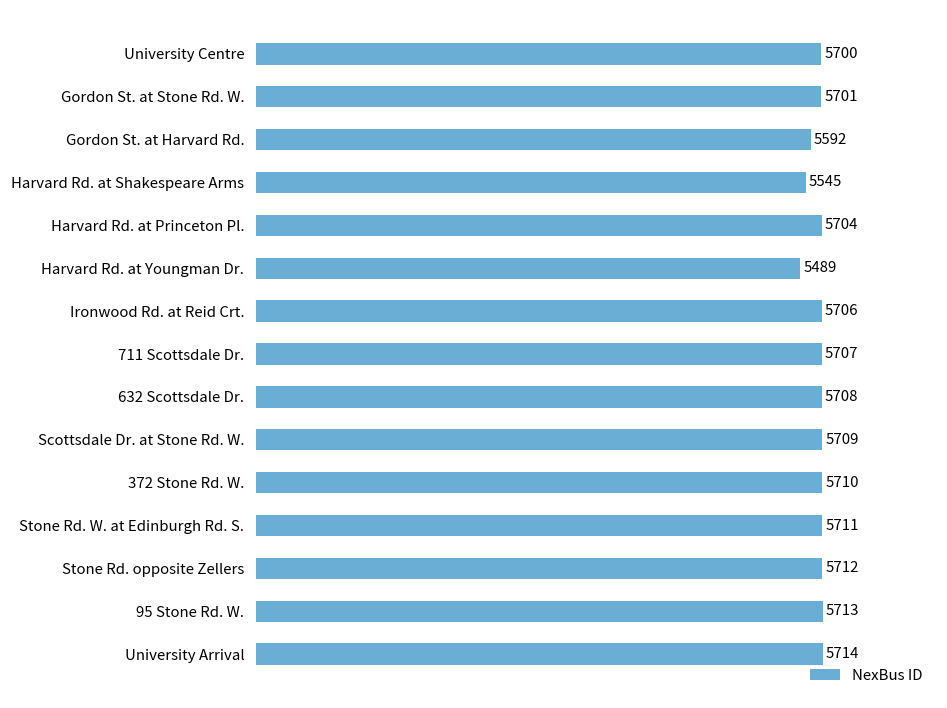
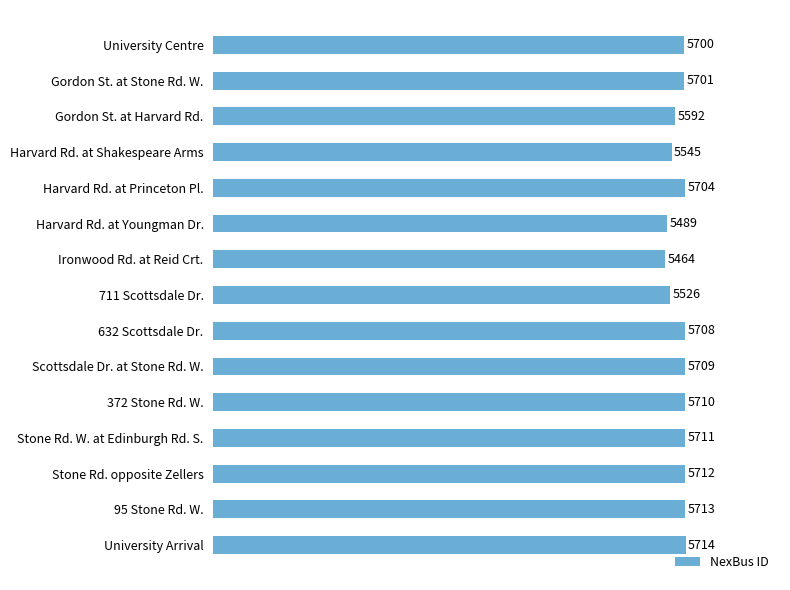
Ironwood Rd. at Reid Crt.: 5706 -> 5464
711 Scottsdale Dr.: 5707 -> 5526
